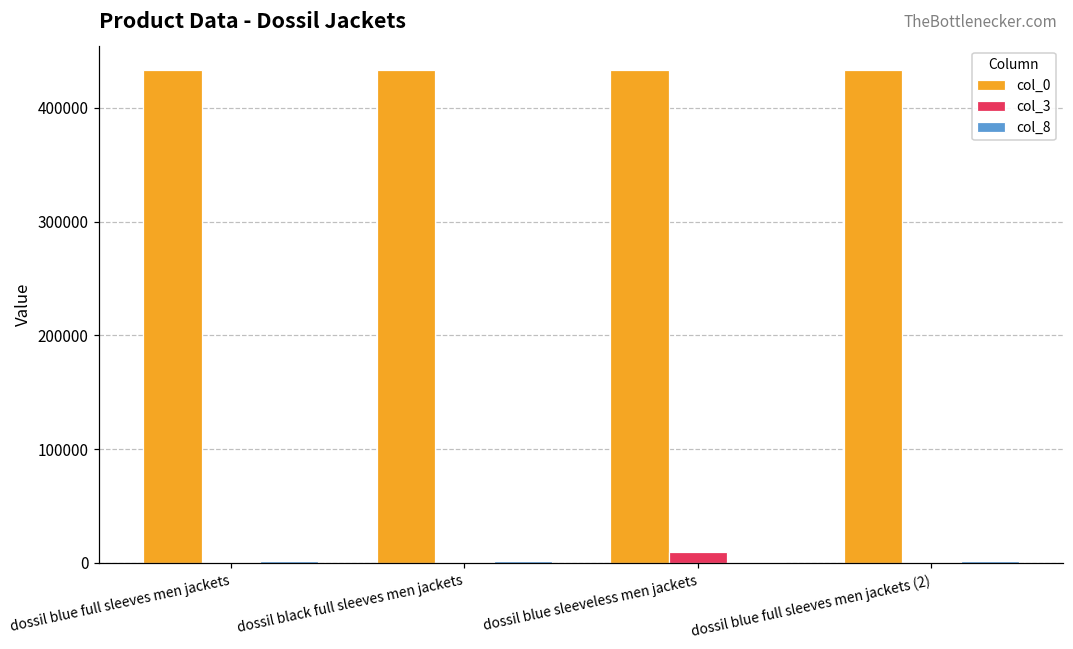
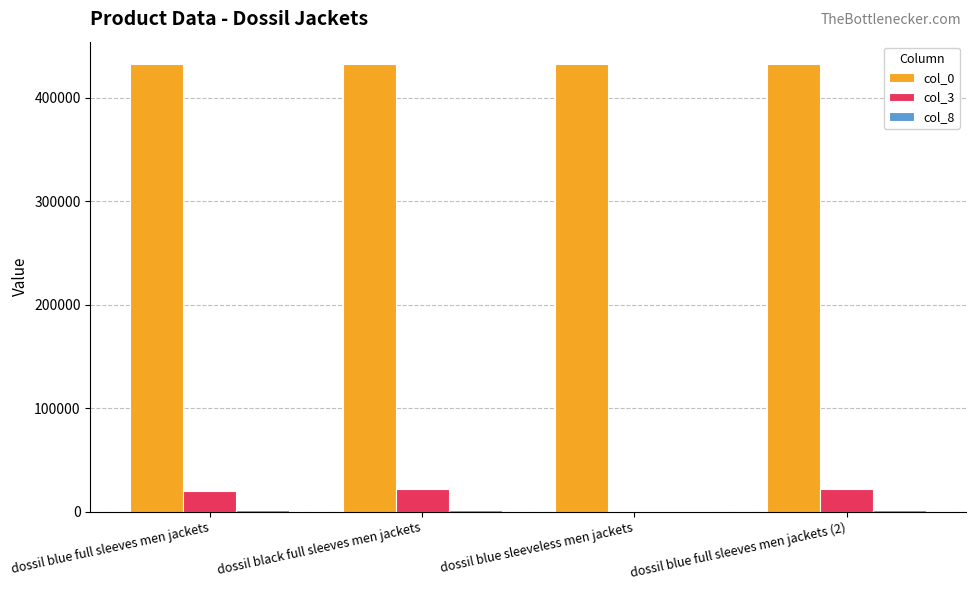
col_3, dossil blue full sleeves men jackets: 1000 -> 20000
col_3, dossil black full sleeves men jackets: 1000 -> 22000
col_3, dossil blue sleeveless men jackets: 9000 -> 1000
col_3, dossil blue full sleeves men jackets (2): 1000 -> 22000
